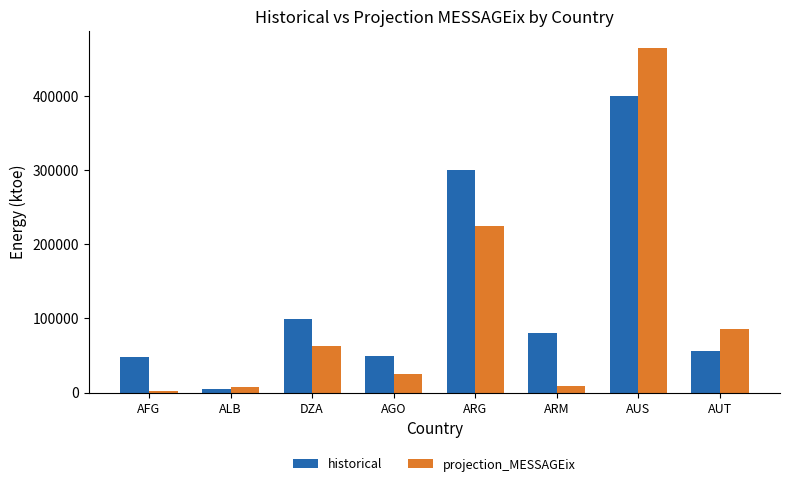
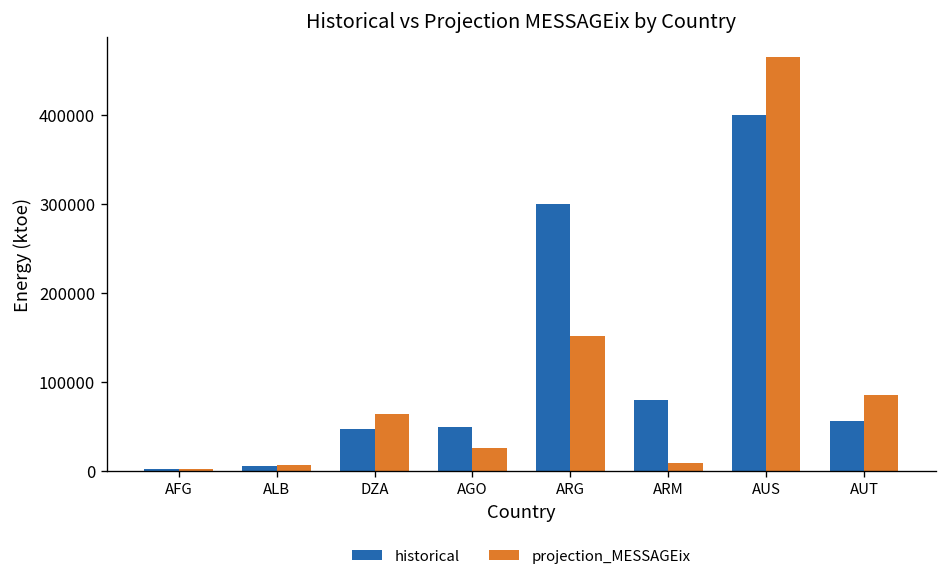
historical, AFG: 50000 -> 0
historical, DZA: 100000 -> 50000
projection_MESSAGEix, ARG: 220000 -> 150000
